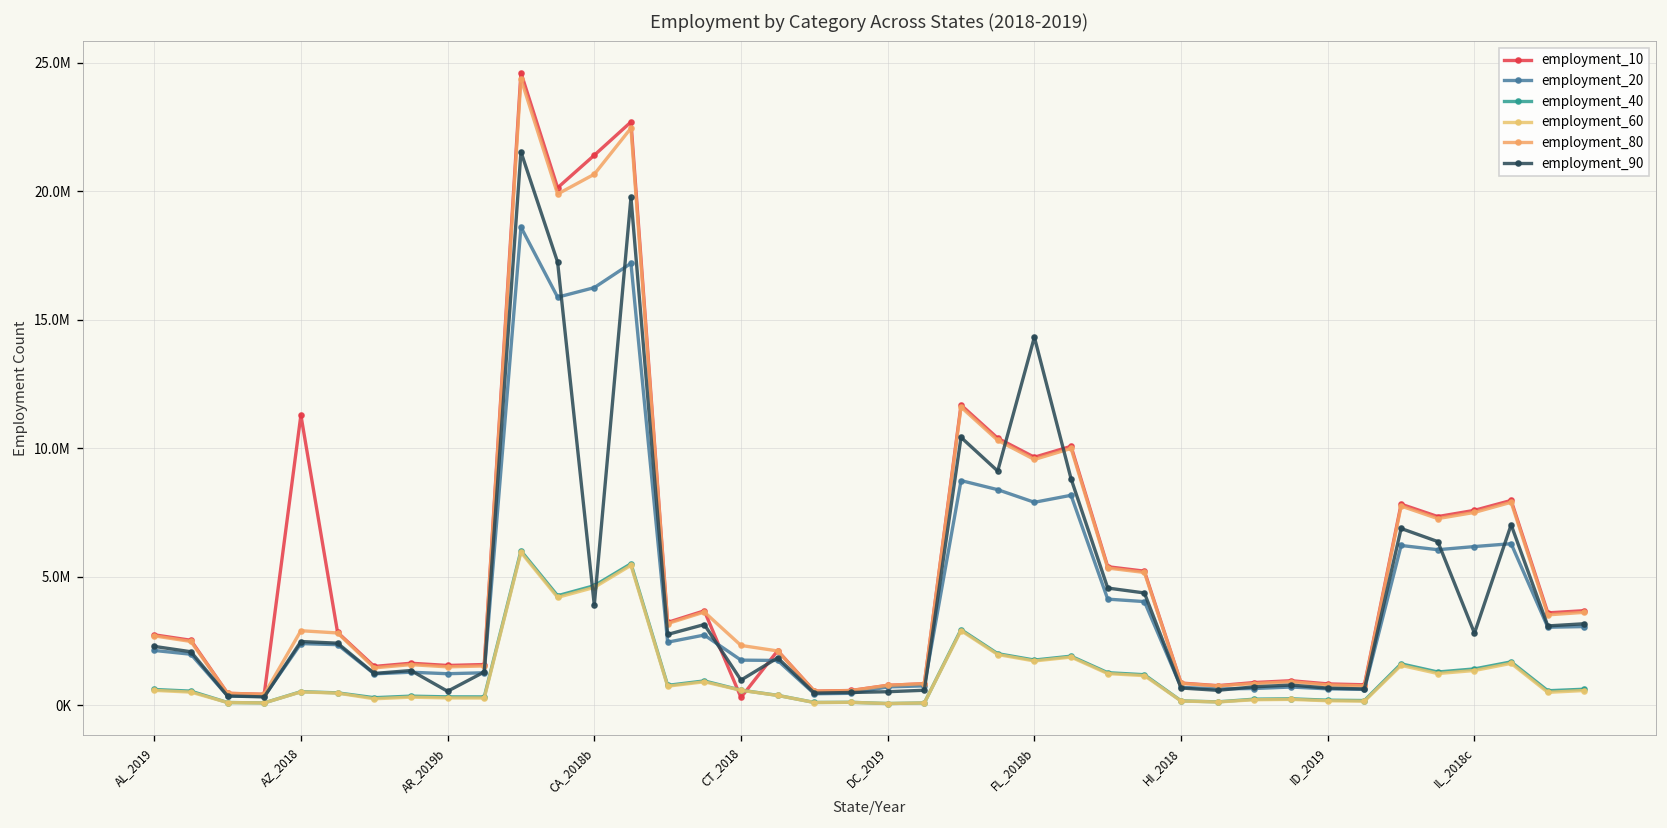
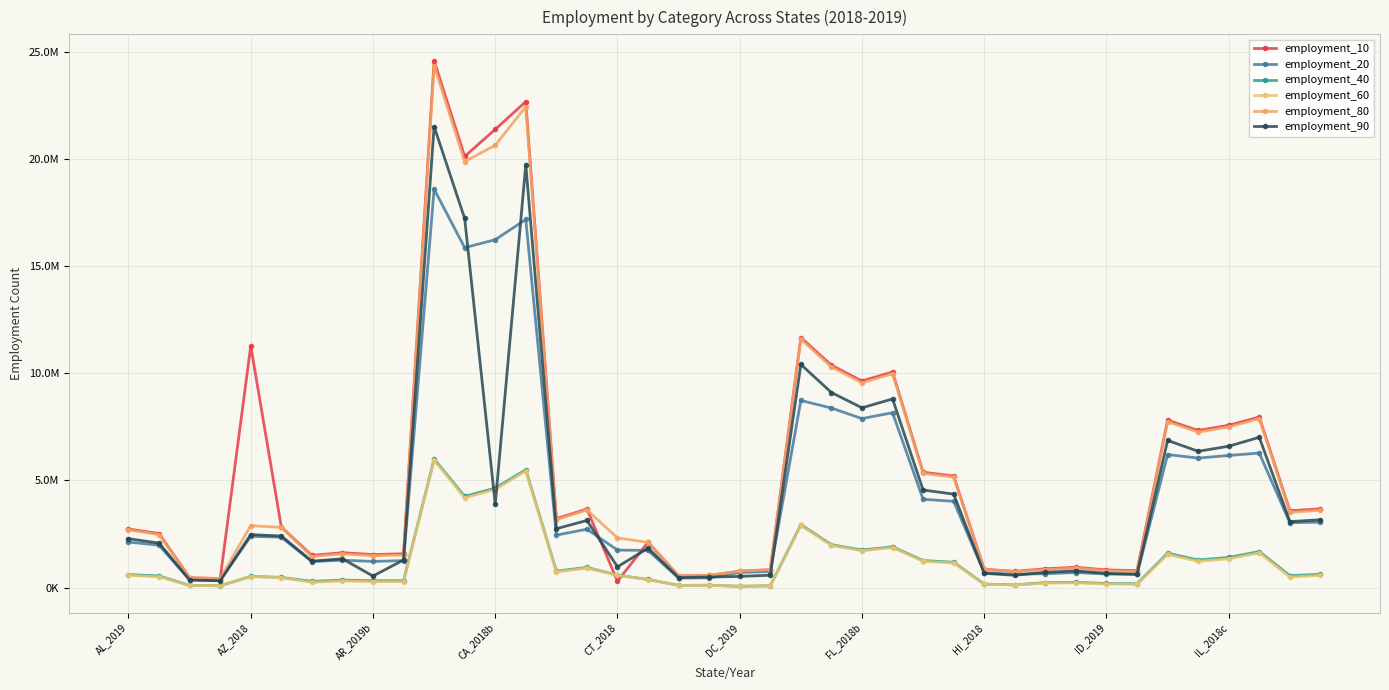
employment_90, FL_2018b: 14300000 -> 8400000
employment_90, IL_2018c: 2800000 -> 6600000
